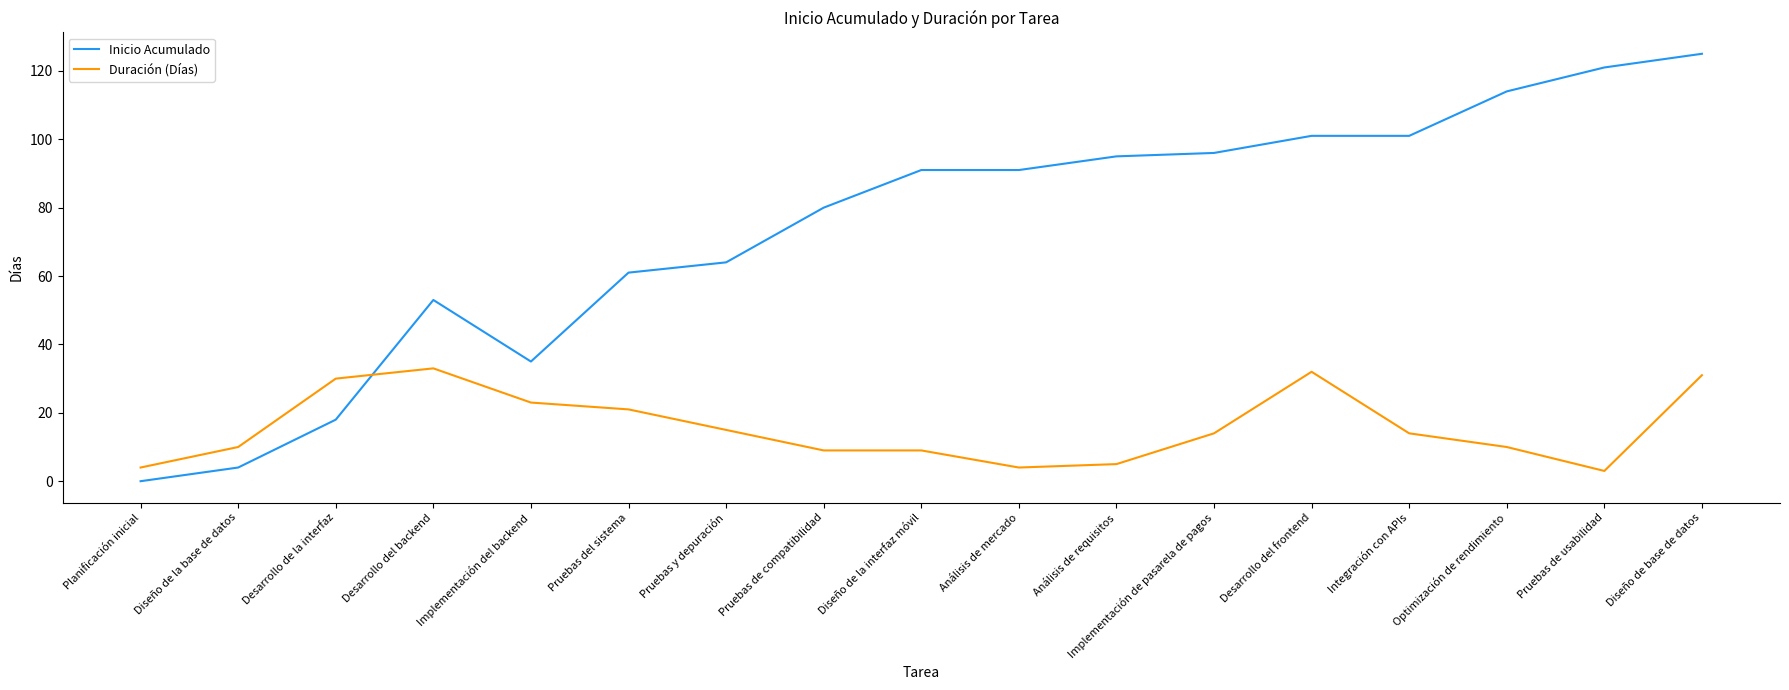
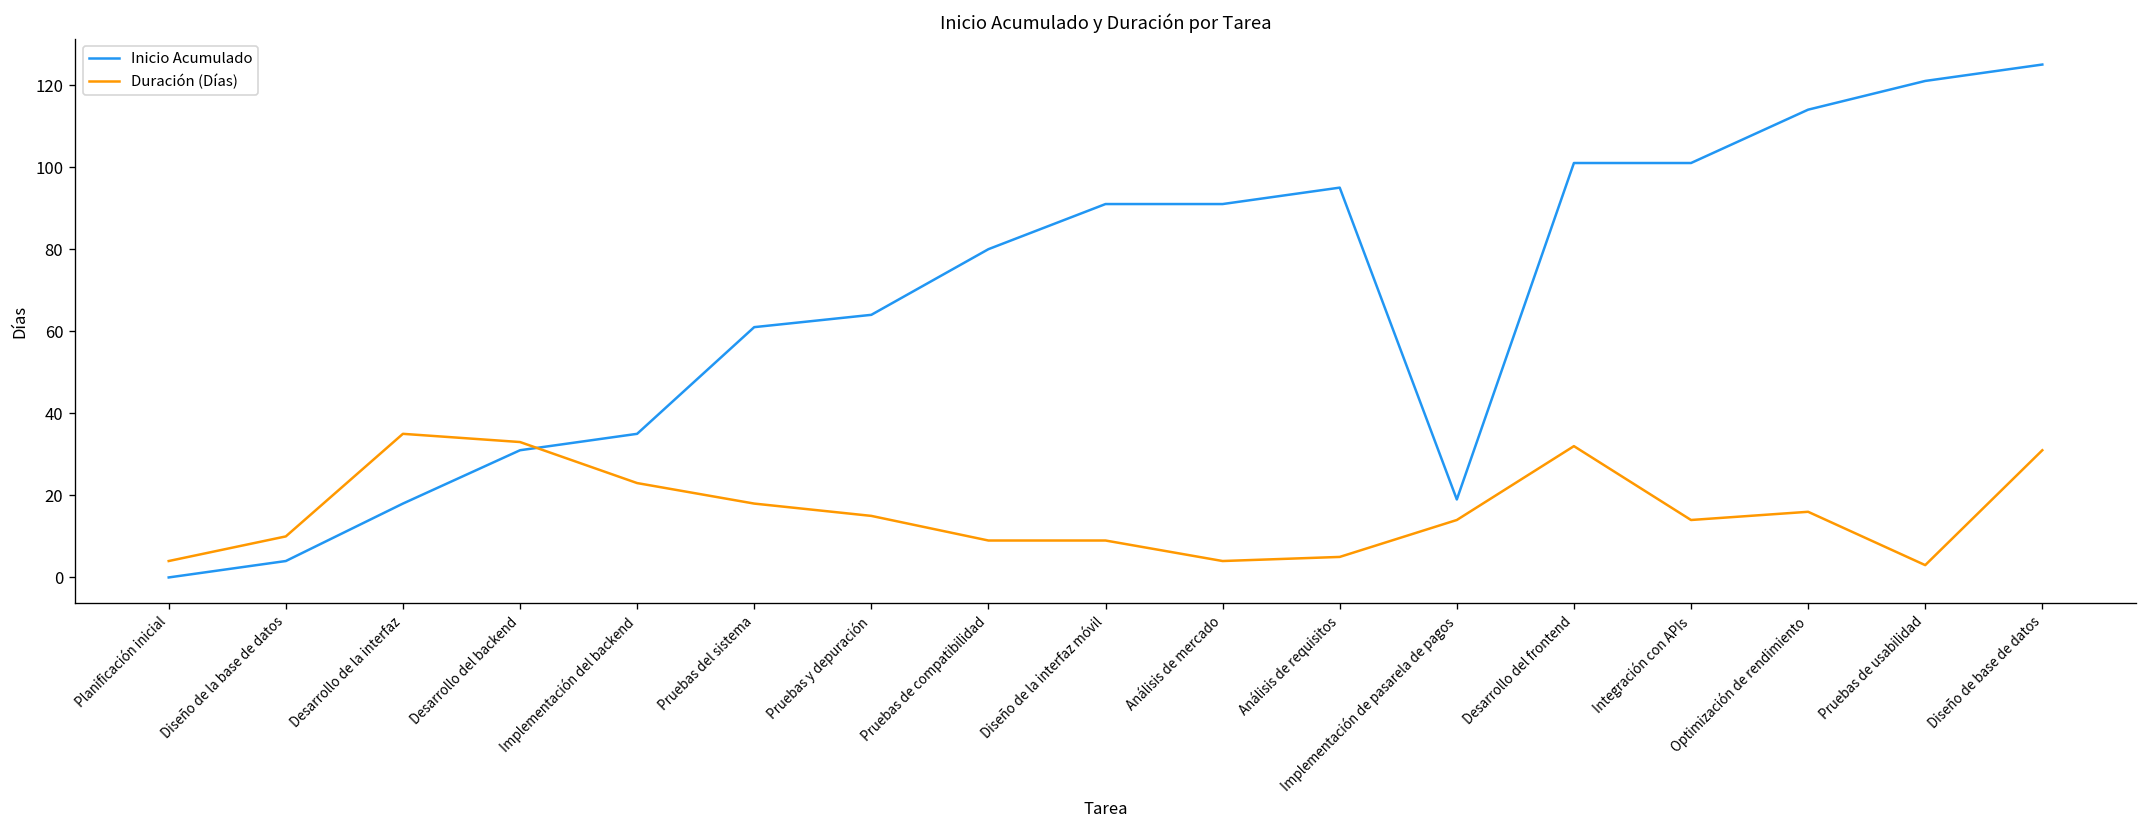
Duración (Días), Desarrollo de la interfaz: 30 -> 35
Inicio Acumulado, Desarrollo del backend: 53 -> 31
Duración (Días), Pruebas del sistema: 21 -> 18
Inicio Acumulado, Implementación de pasarela de pagos: 96 -> 19
Duración (Días), Optimización de rendimiento: 10 -> 16
